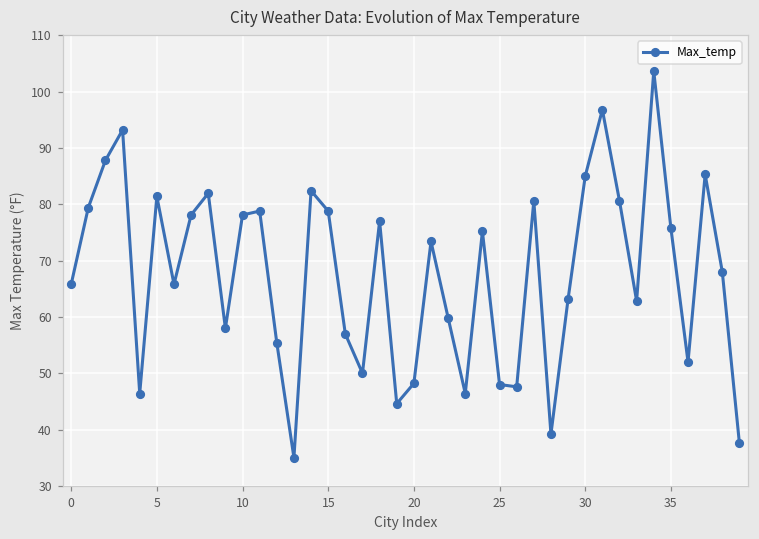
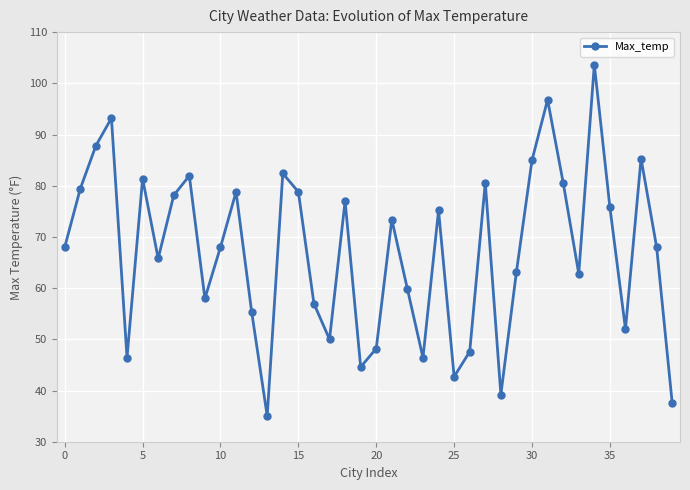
0: 66 -> 68
10: 78 -> 68
25: 48 -> 43
